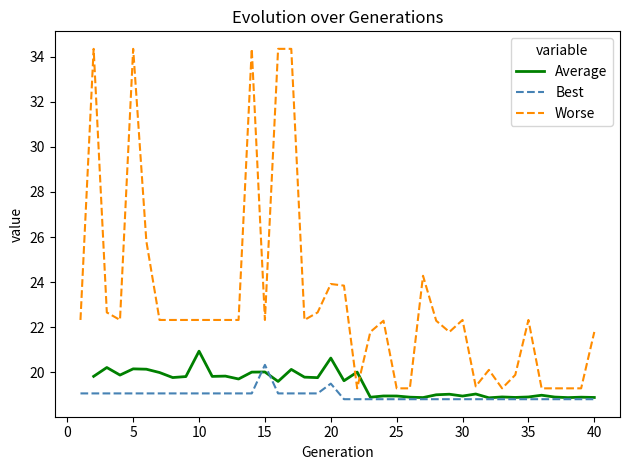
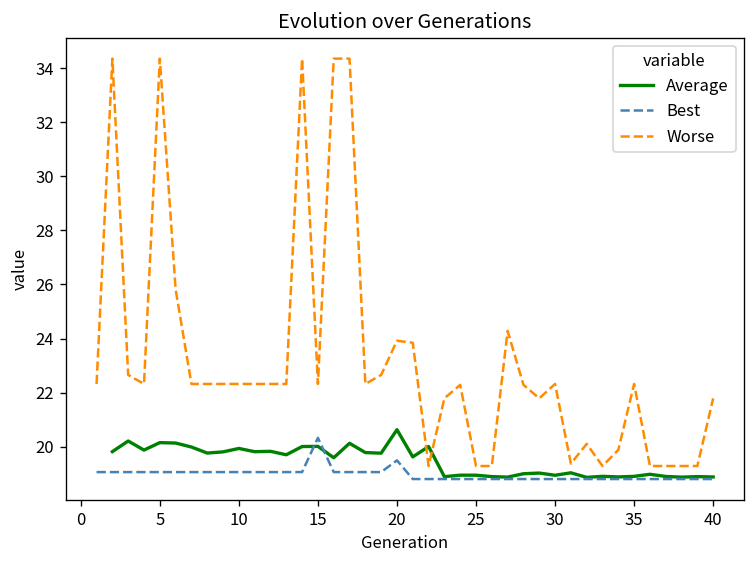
Average, 10: 20.9 -> 19.9
